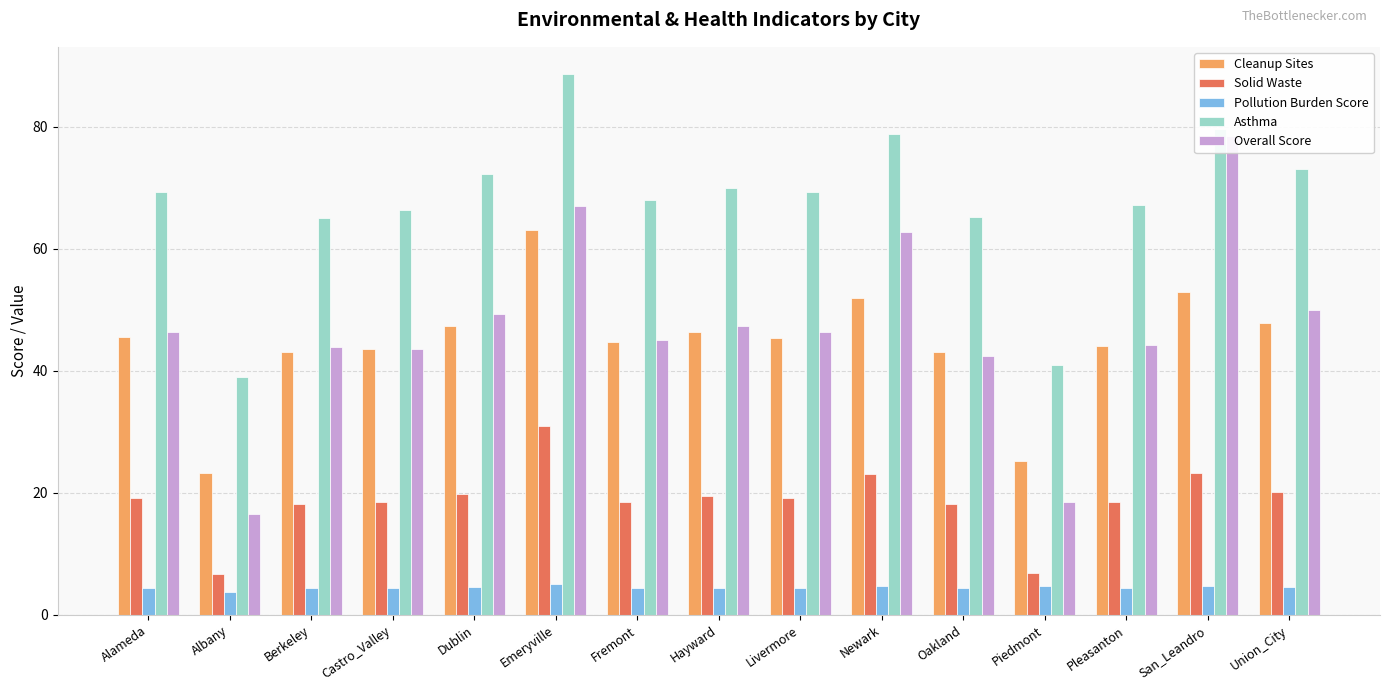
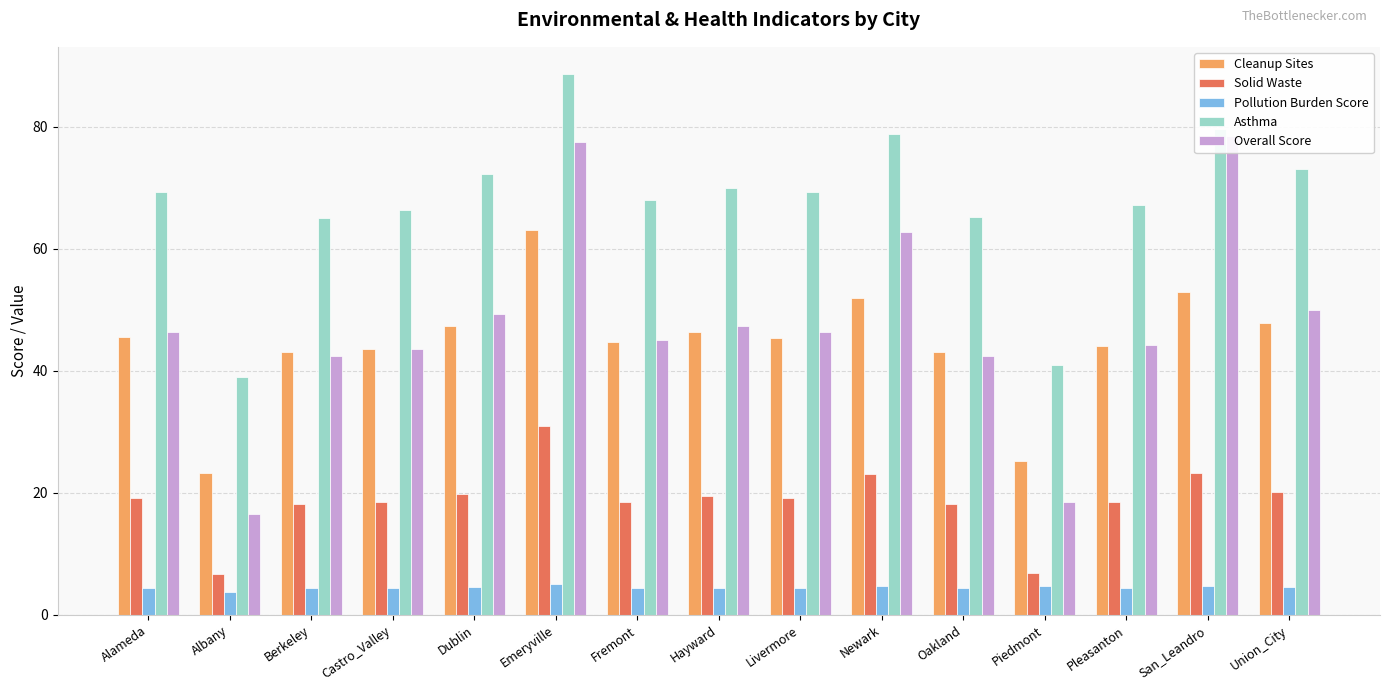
Overall Score, Berkeley: 44 -> 42
Overall Score, Emeryville: 67 -> 77
